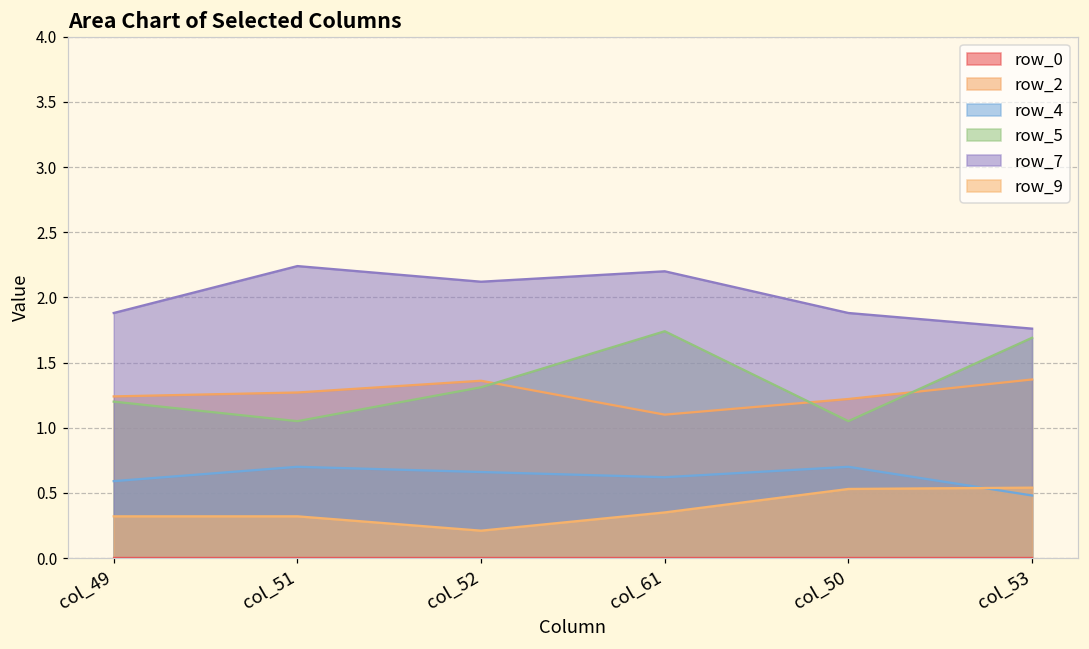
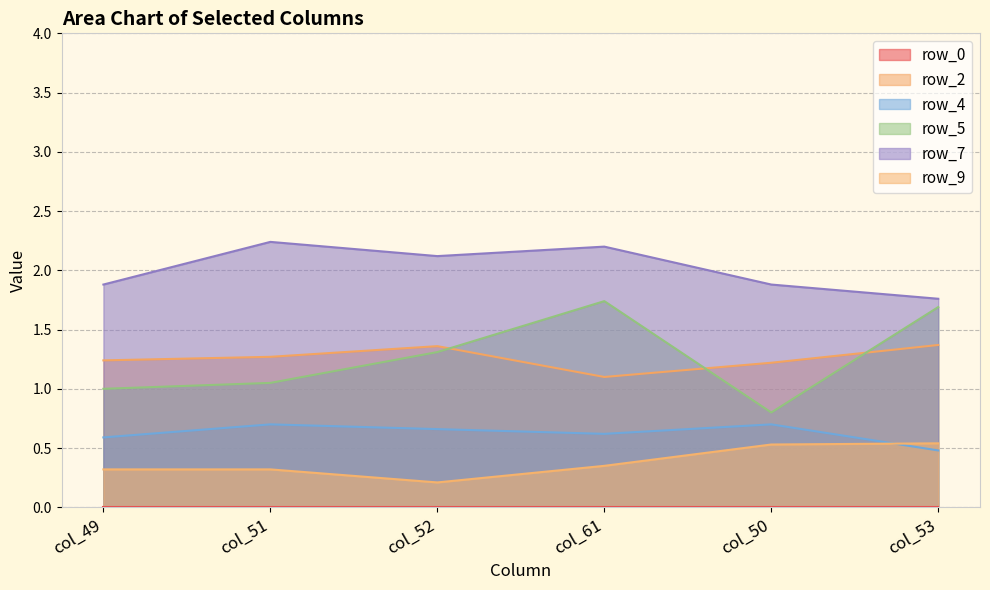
row_5, col_49: 1.2 -> 1.0
row_5, col_50: 1.05 -> 0.80
